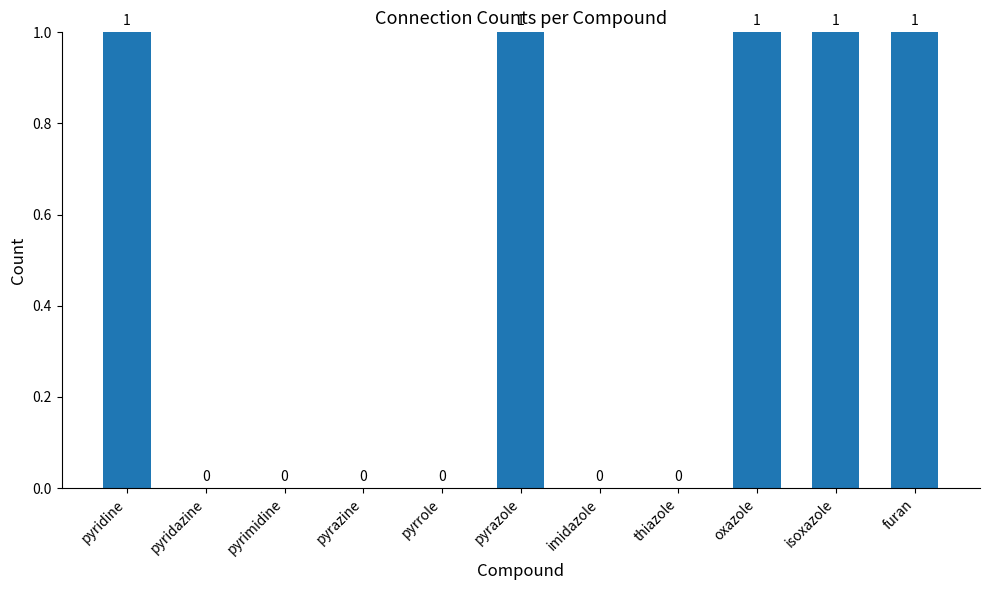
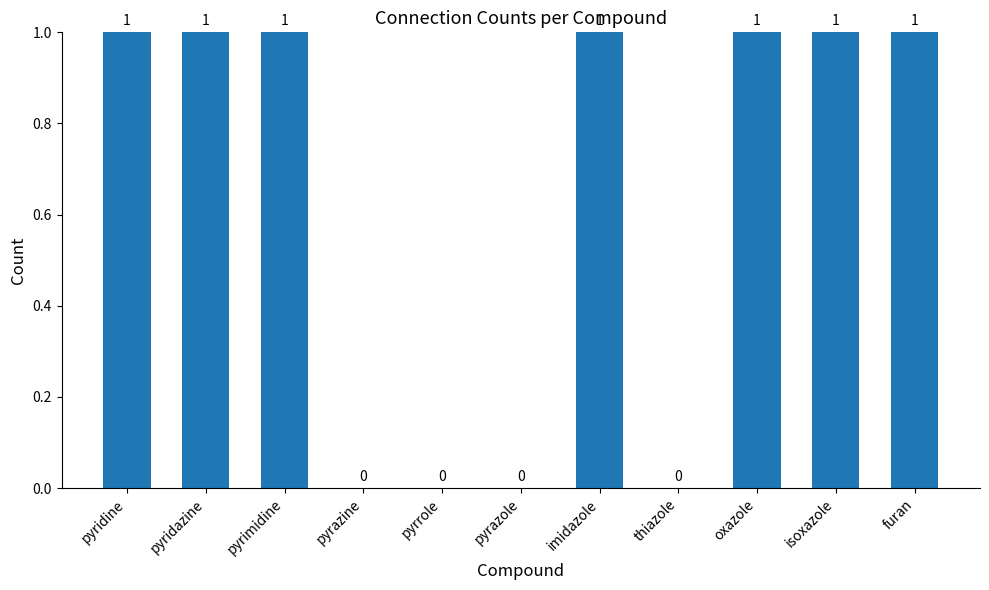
pyridazine: 0 -> 1
pyrimidine: 0 -> 1
pyrazole: 1 -> 0
imidazole: 0 -> 1
